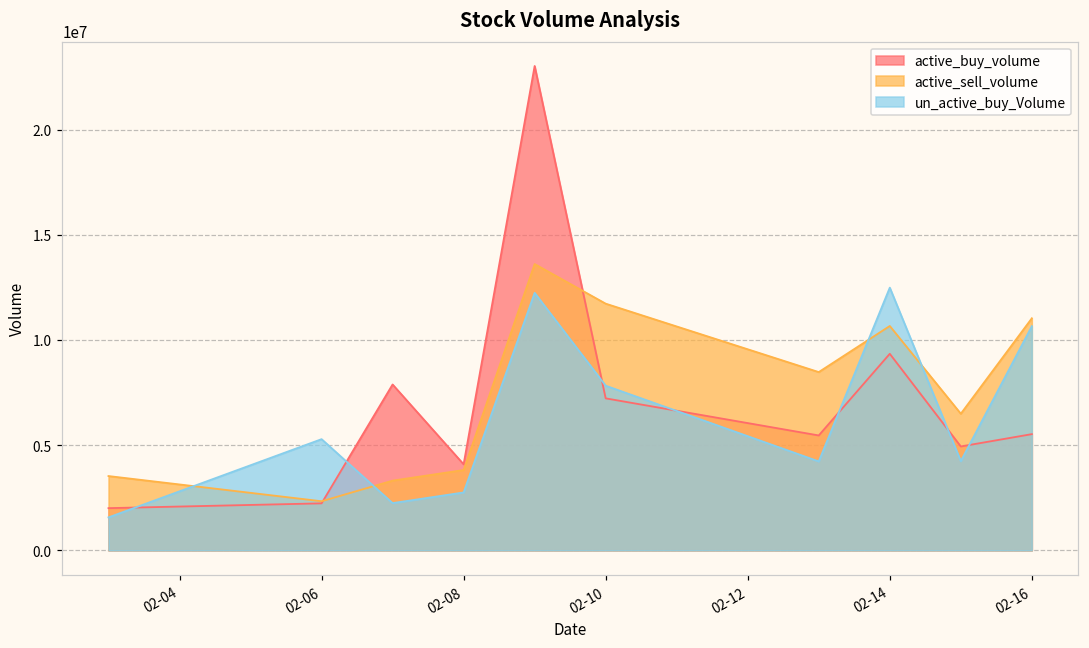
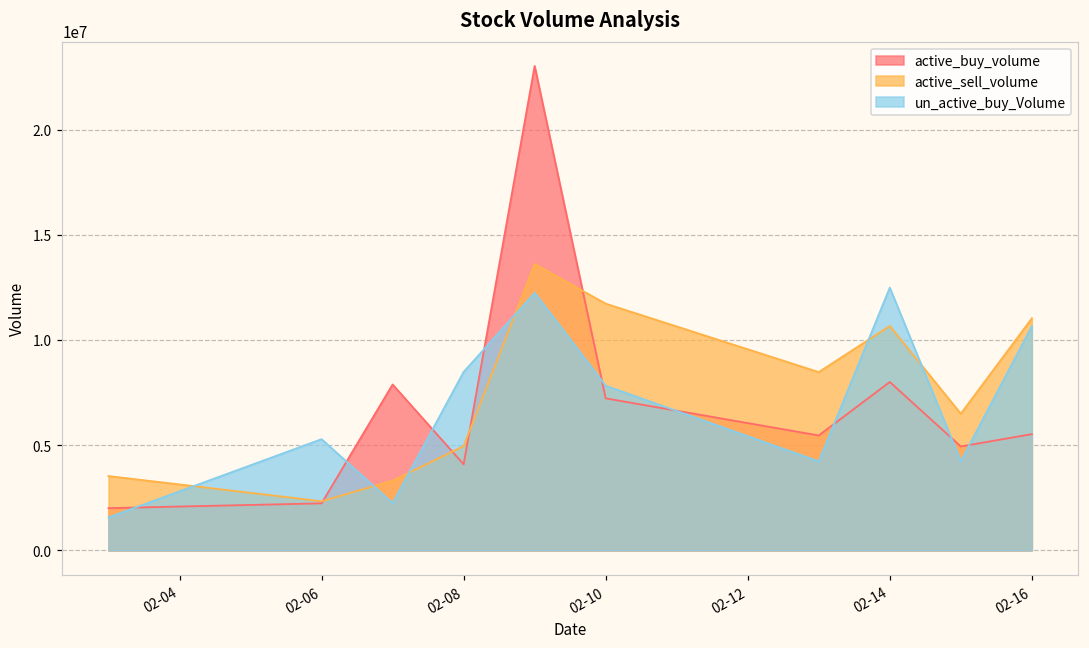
active_sell_volume, 02-08: 3800000 -> 5000000
un_active_buy_Volume, 02-08: 2800000 -> 8500000
active_buy_volume, 02-14: 9300000 -> 8000000
